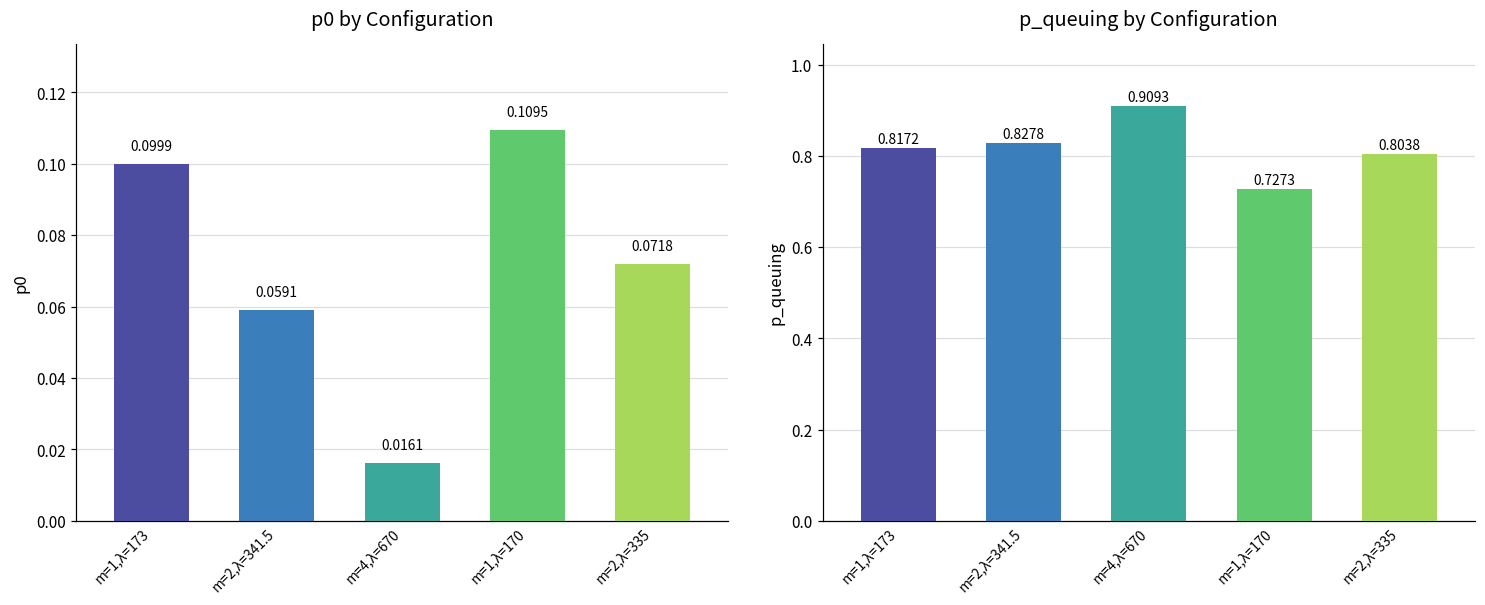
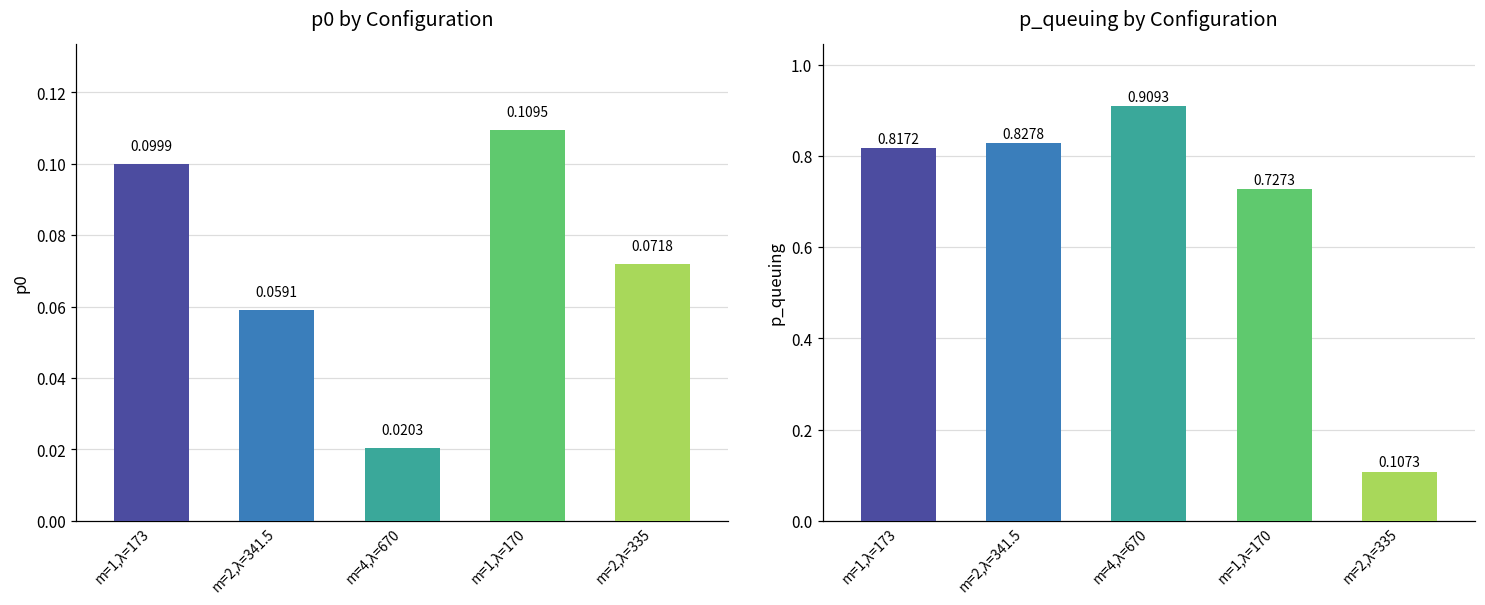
p0 by Configuration, m=4,λ=670: 0.0161 -> 0.0203
p_queuing by Configuration, m=2,λ=335: 0.8038 -> 0.1073
